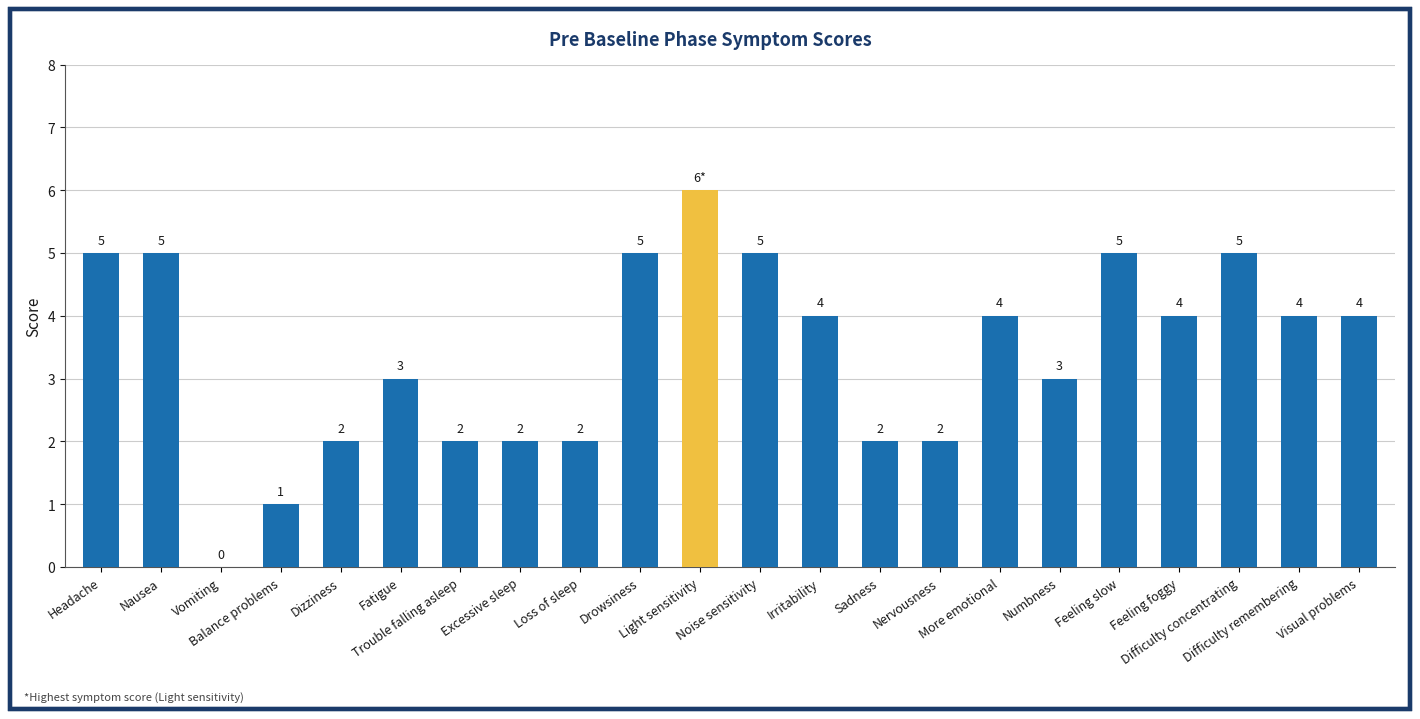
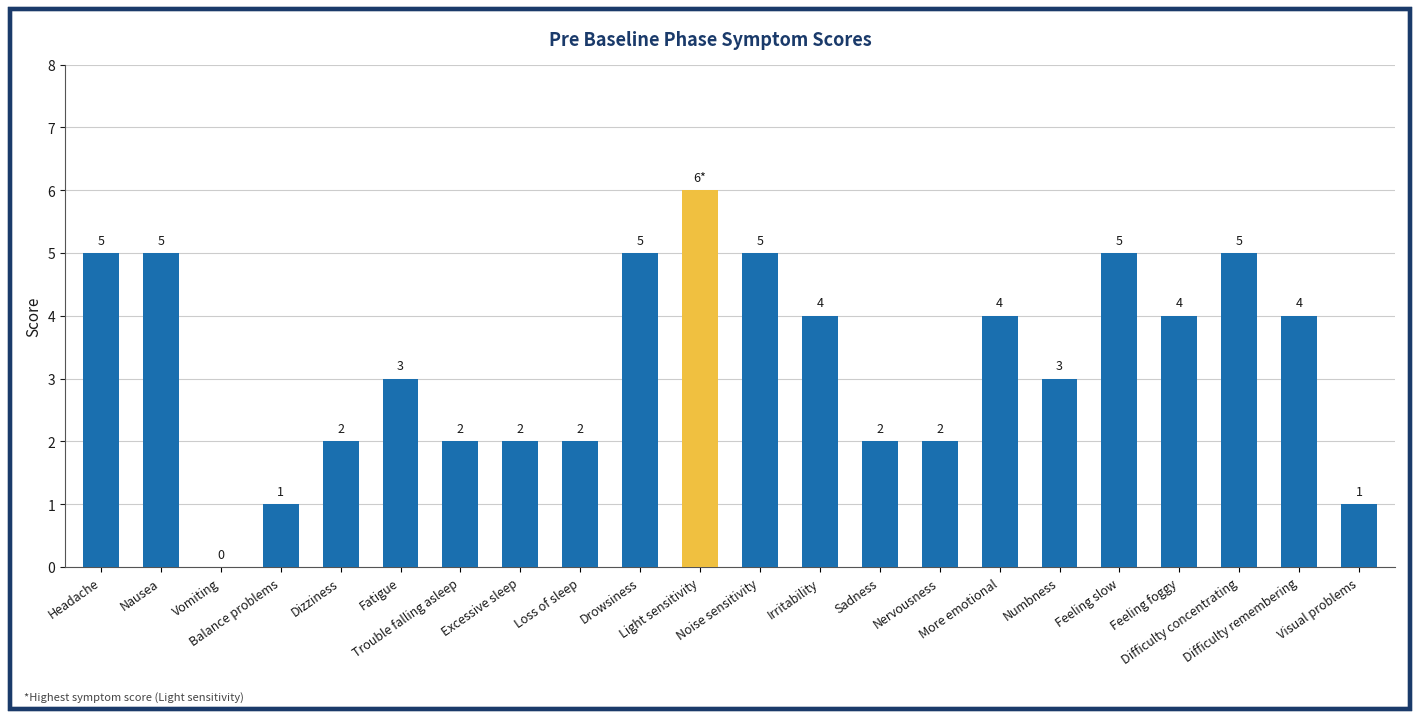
Visual problems: 4 -> 1
